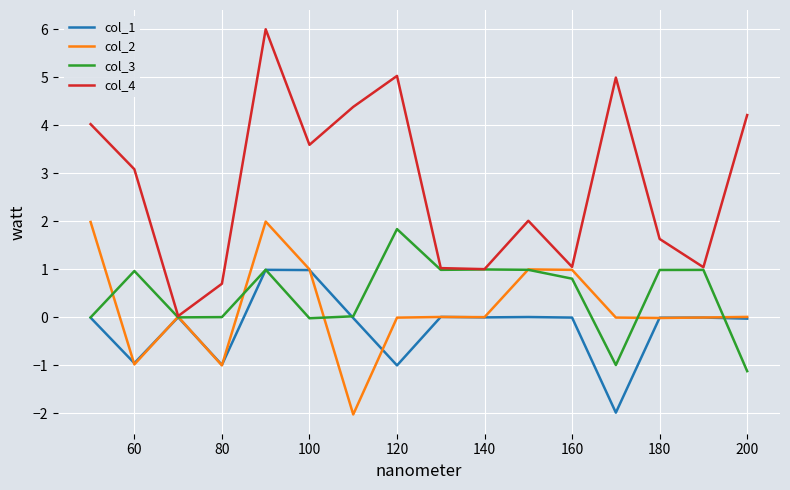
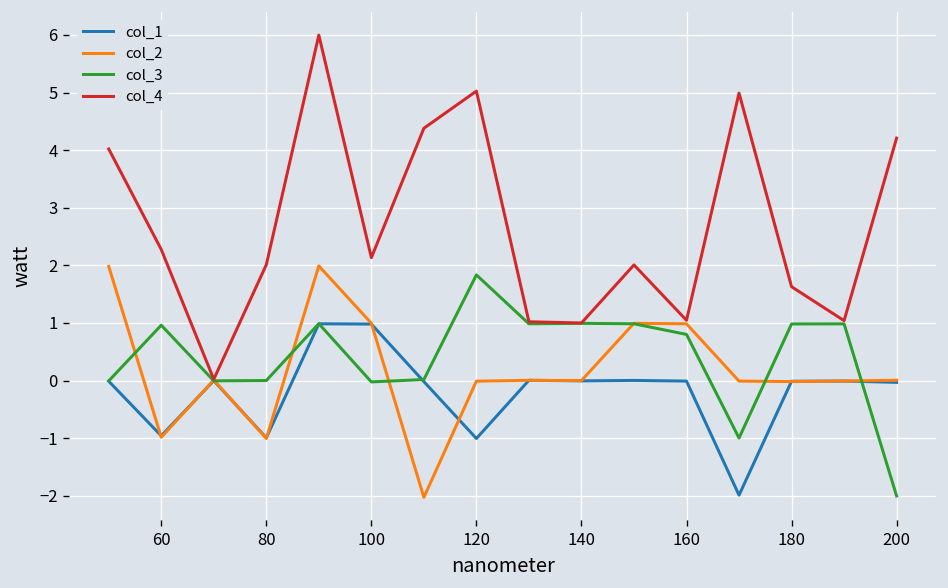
col_4, 60: 3.1 -> 2.3
col_4, 80: 0.7 -> 2.0
col_4, 100: 3.6 -> 2.1
col_3, 200: -1.1 -> -2.0
